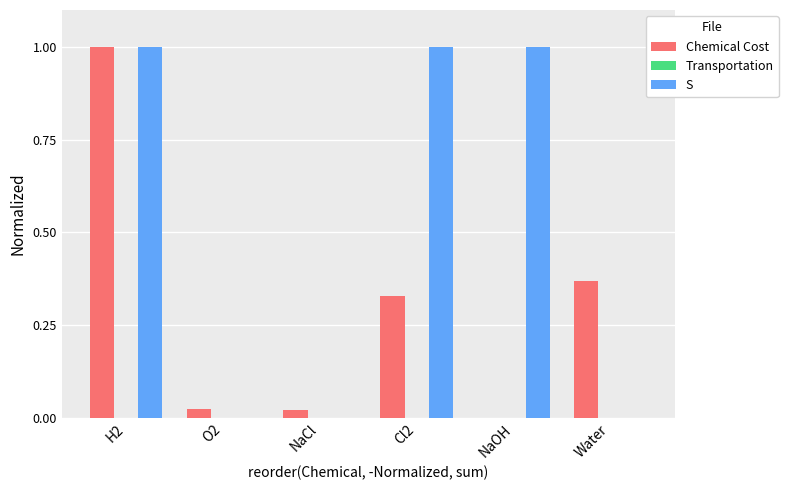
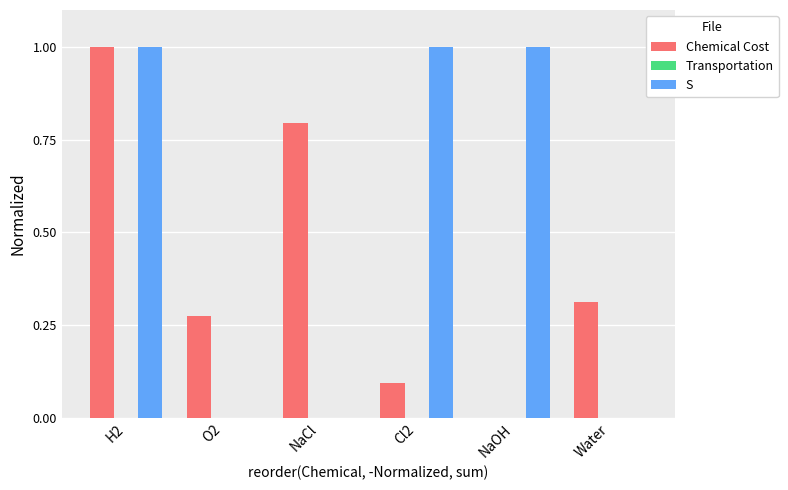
Chemical Cost, O2: 0.02 -> 0.28
Chemical Cost, NaCl: 0.02 -> 0.80
Chemical Cost, Cl2: 0.33 -> 0.09
Chemical Cost, Water: 0.37 -> 0.31
